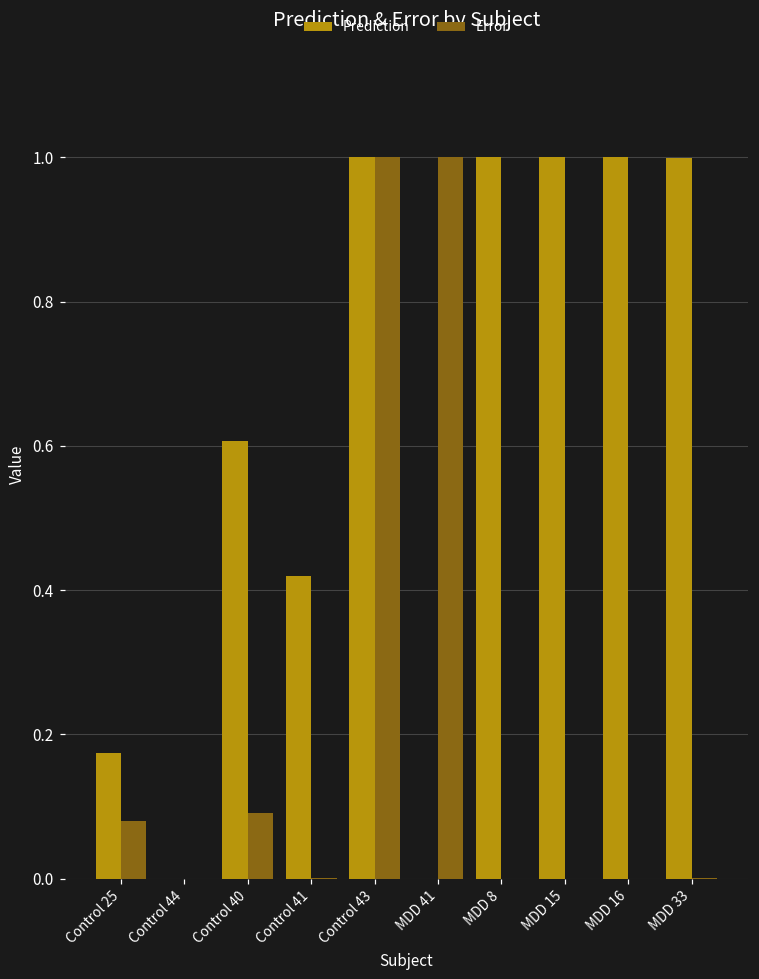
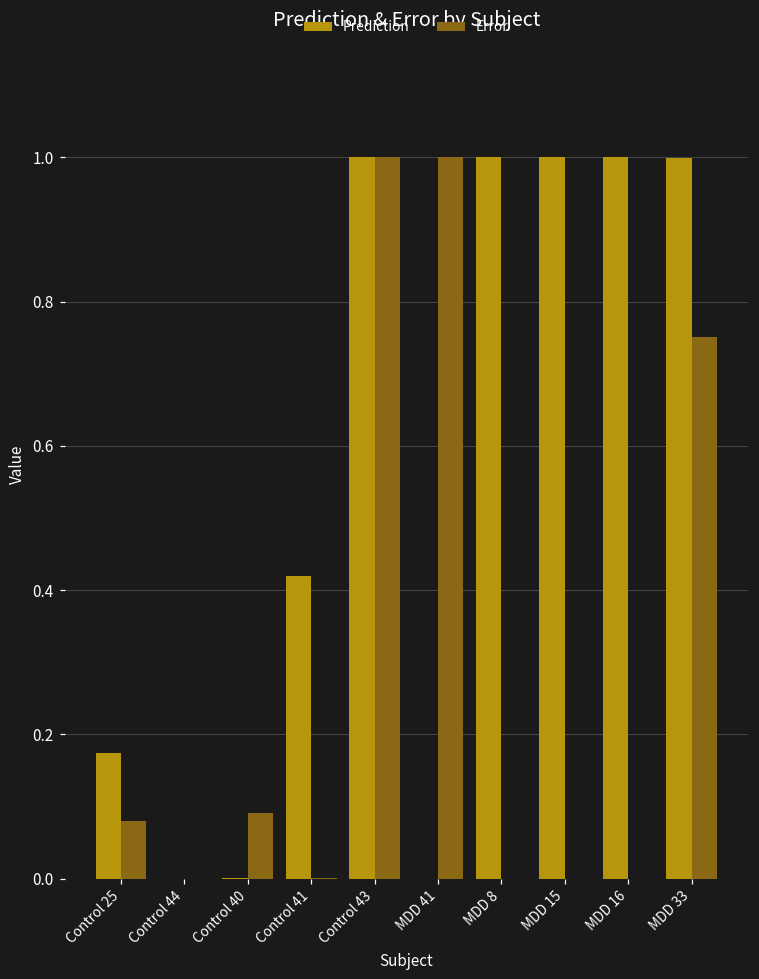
Prediction, Control 40: 0.61 -> 0.00
Error, MDD 33: 0.00 -> 0.75
